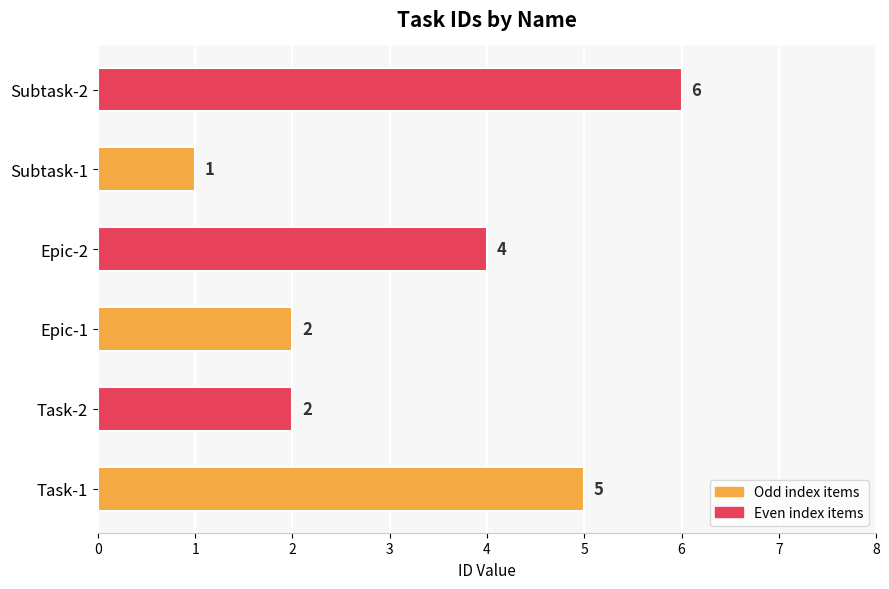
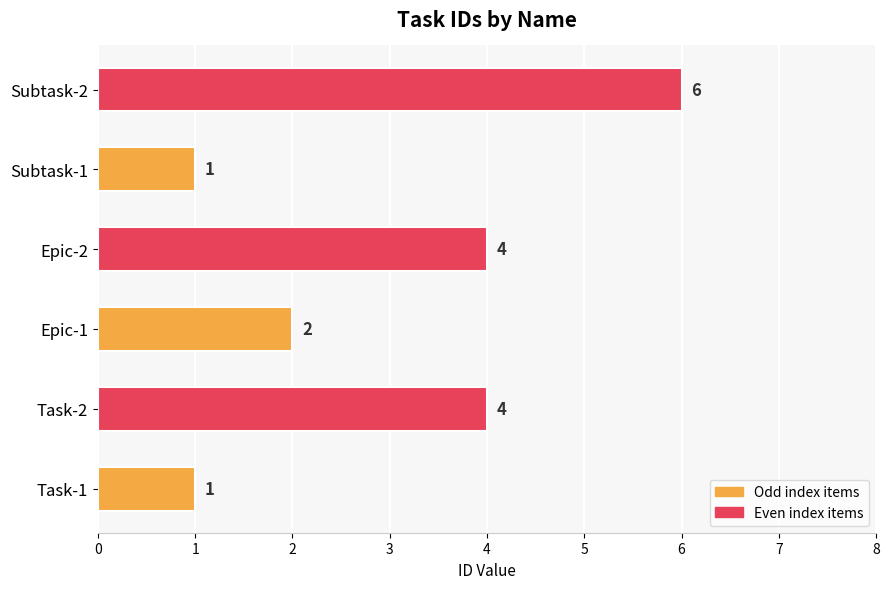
Task-2: 2 -> 4
Task-1: 5 -> 1
